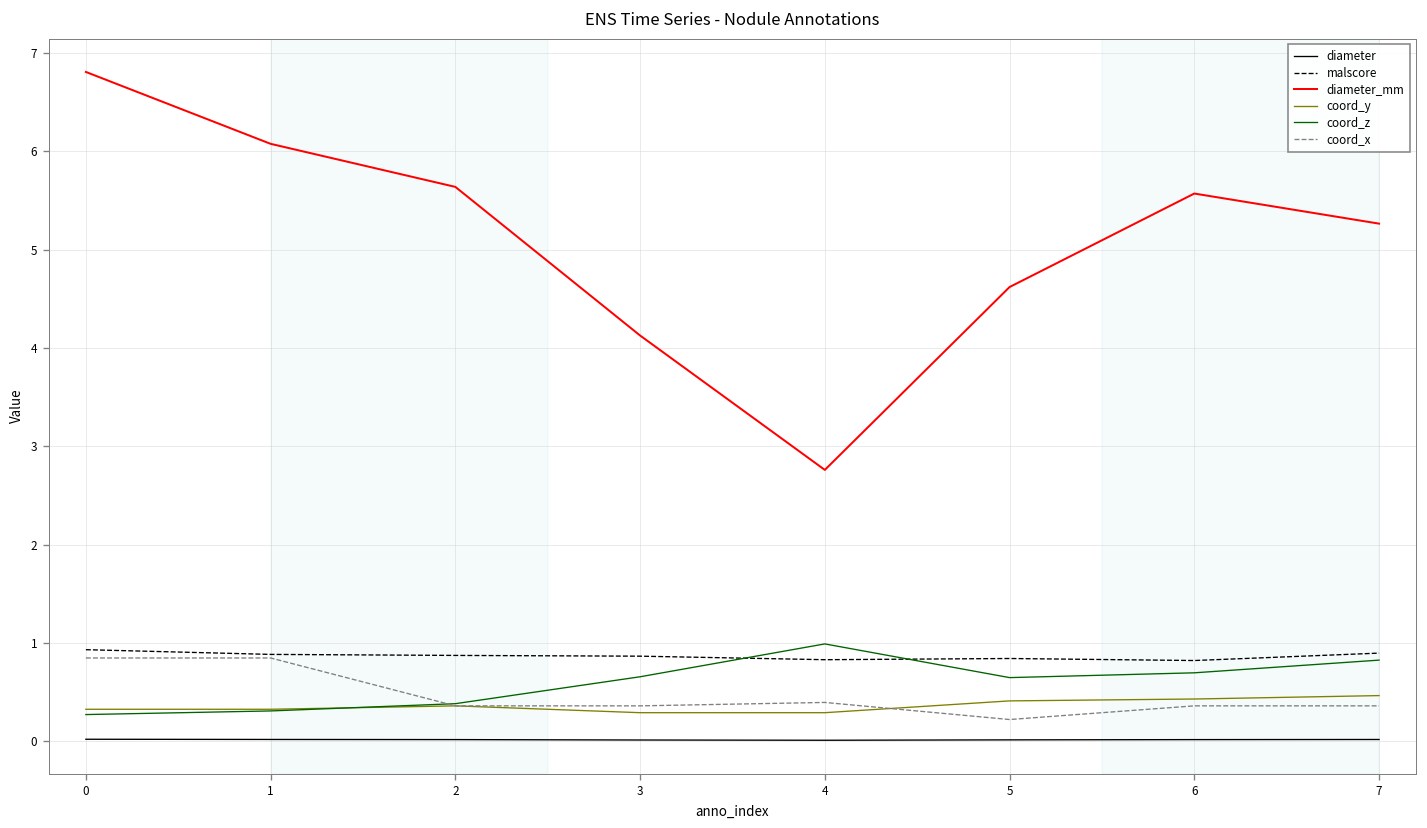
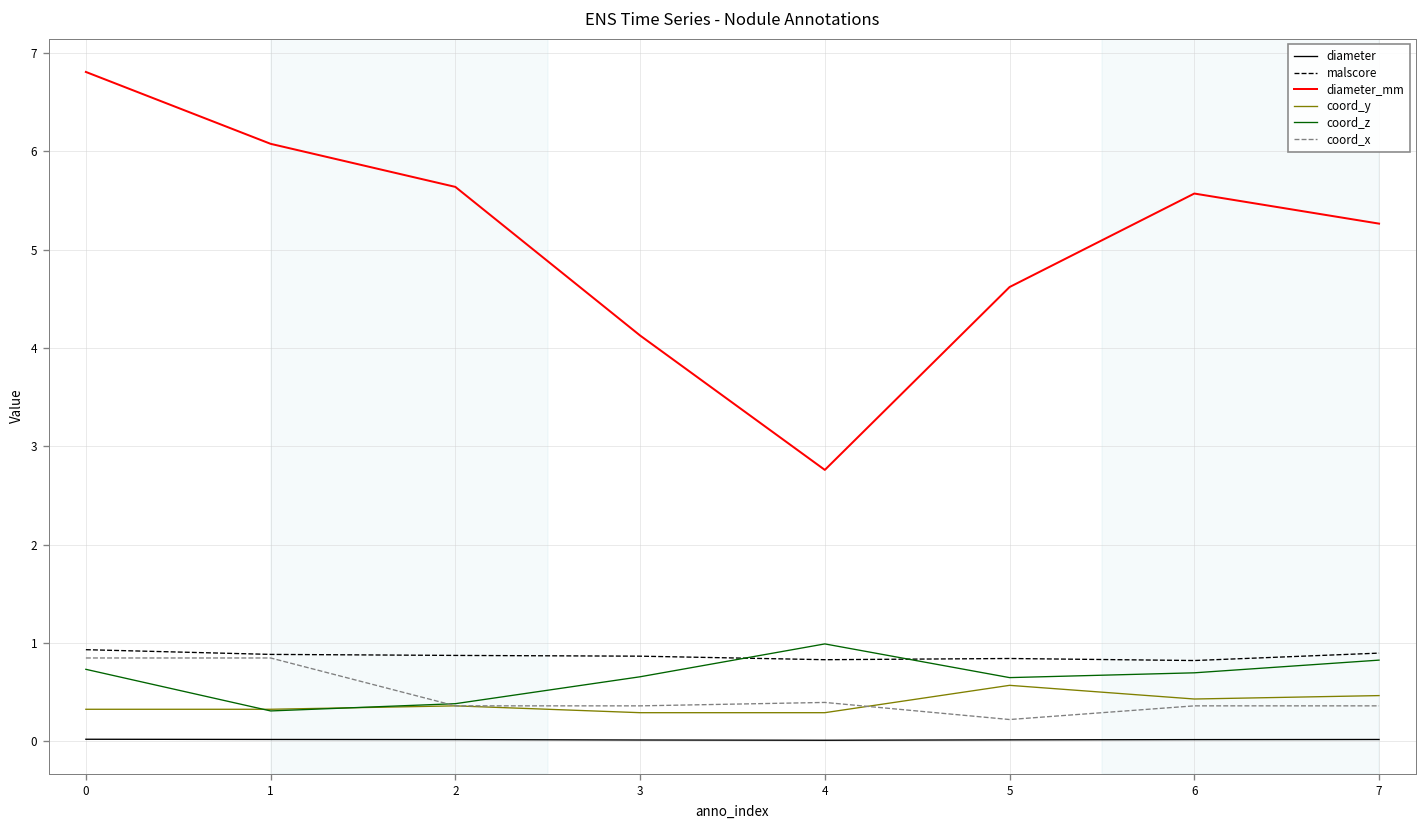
coord_z, 0: 0.3 -> 0.7
coord_y, 5: 0.4 -> 0.6
